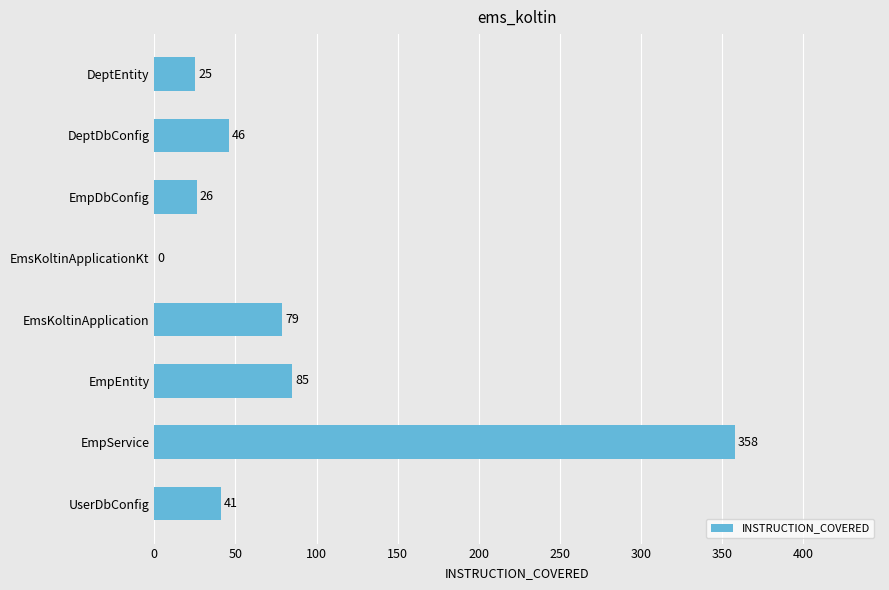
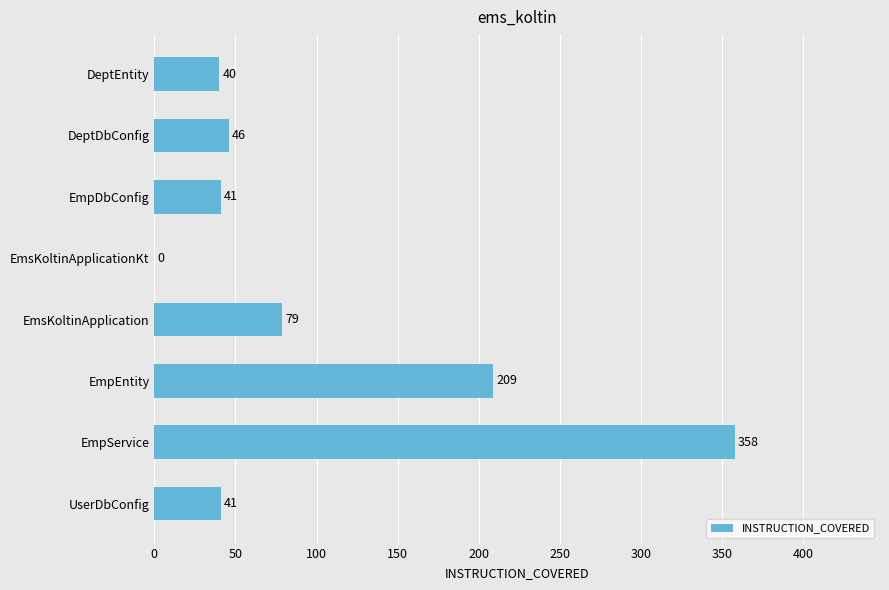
DeptEntity: 25 -> 40
EmpDbConfig: 26 -> 41
EmpEntity: 85 -> 209
